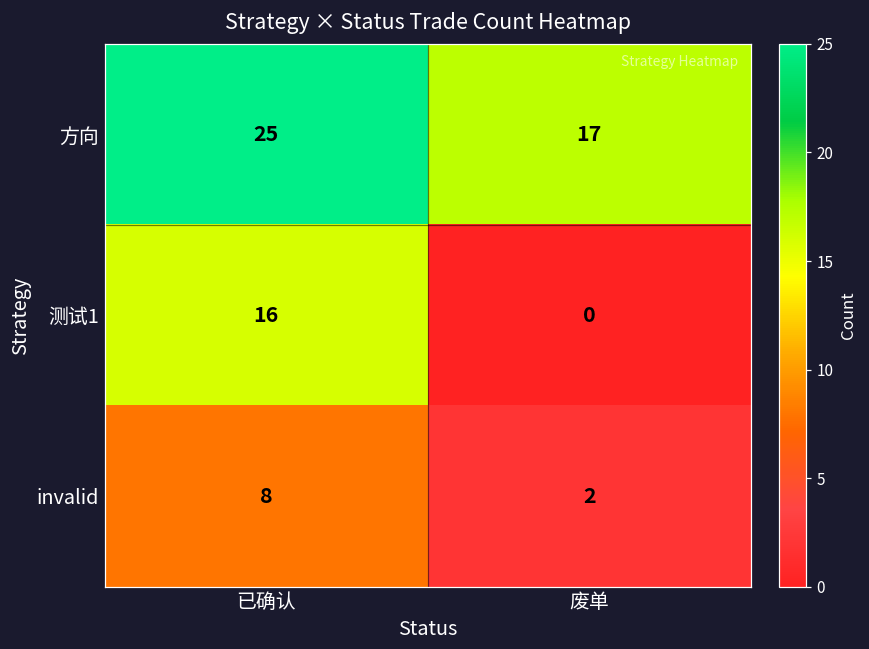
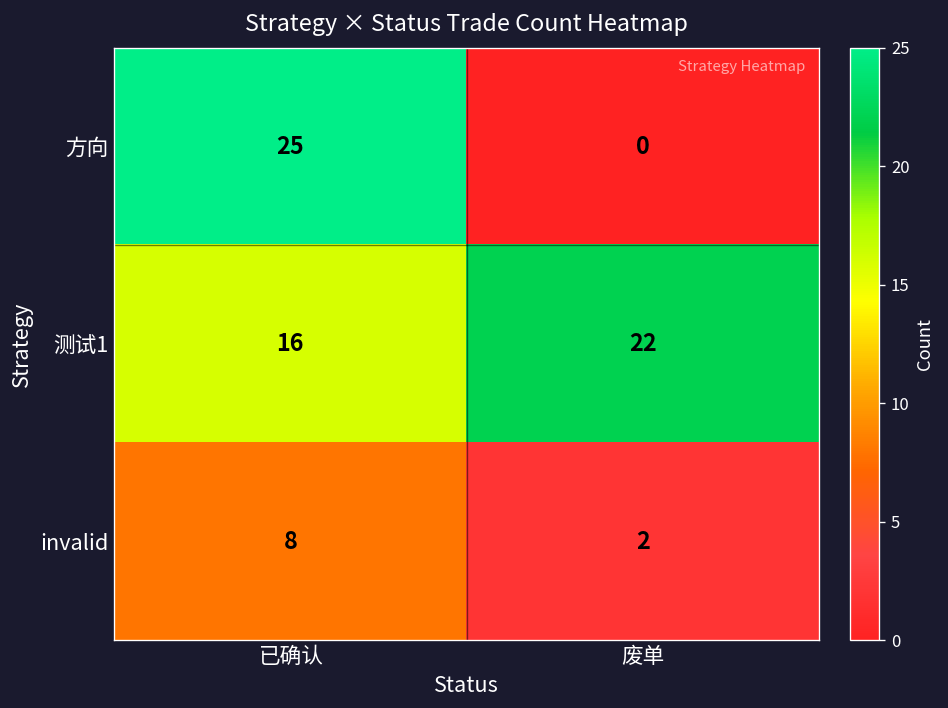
方向, 废单: 17 -> 0
测试1, 废单: 0 -> 22
